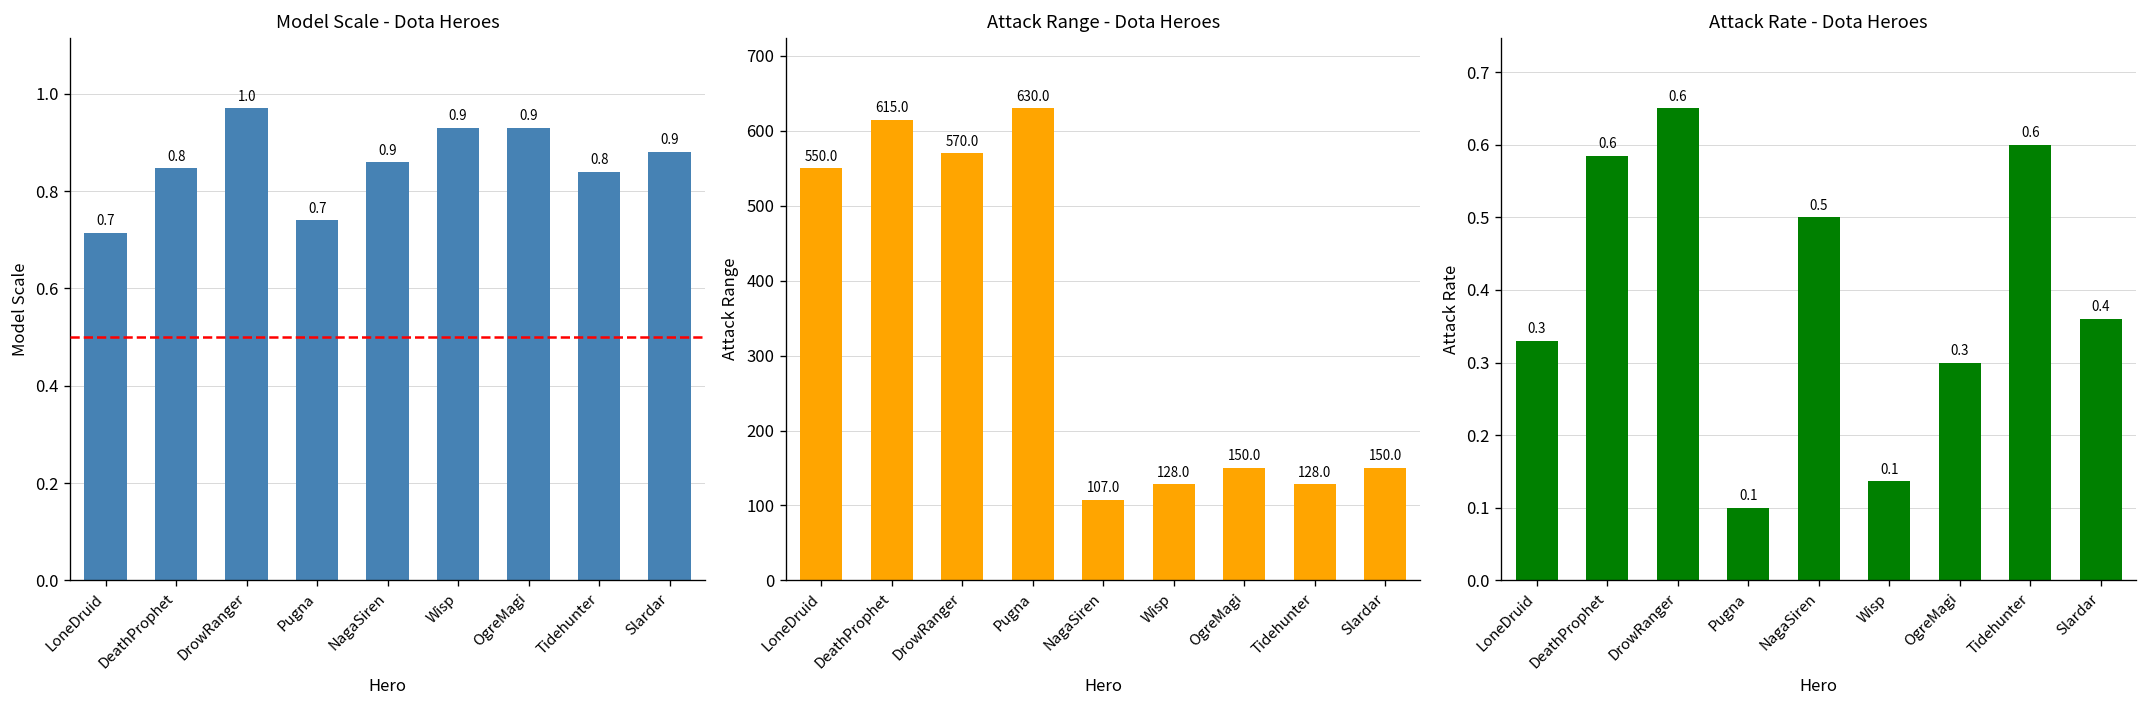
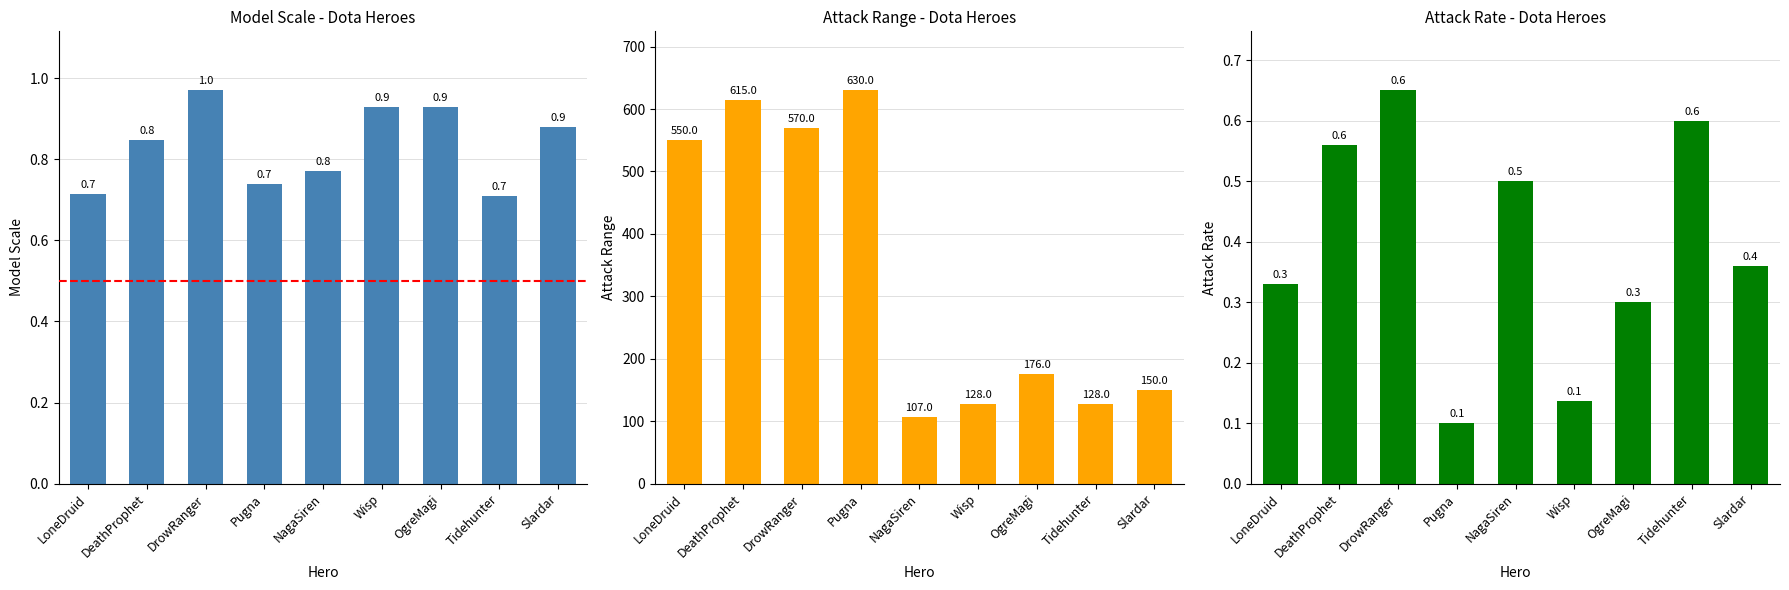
Model Scale - Dota Heroes, NagaSiren: 0.9 -> 0.8
Model Scale - Dota Heroes, Tidehunter: 0.8 -> 0.7
Attack Range - Dota Heroes, OgreMagi: 150.0 -> 176.0
Attack Rate - Dota Heroes, DeathProphet: 0.58 -> 0.56
